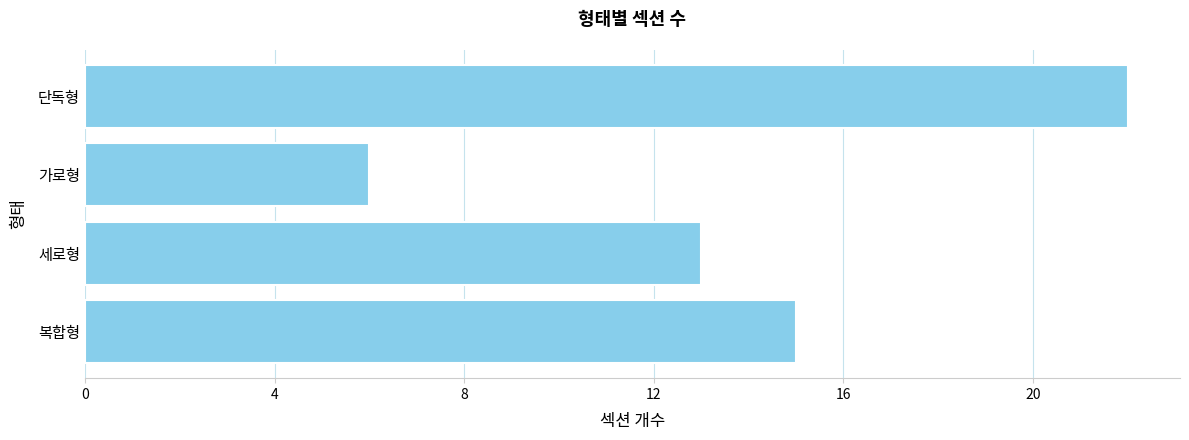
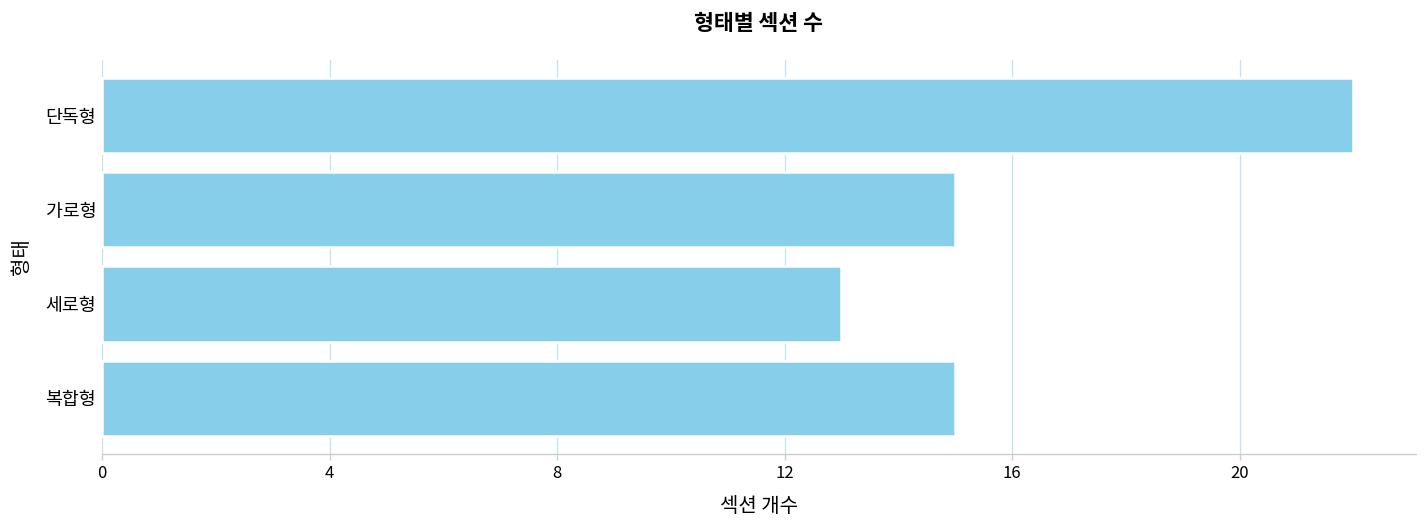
가로형: 6 -> 15
